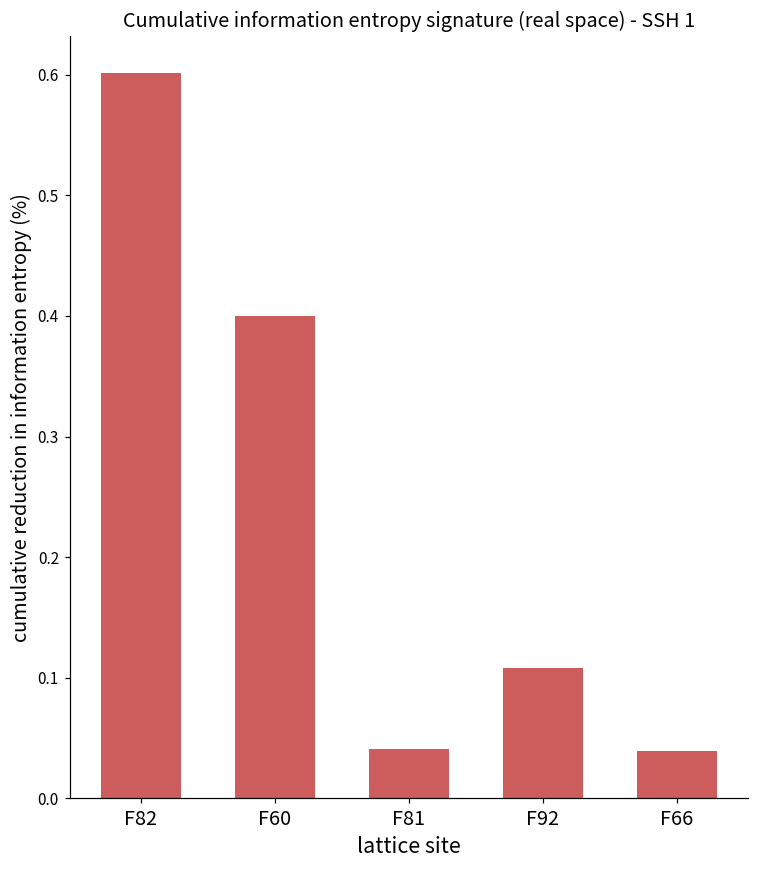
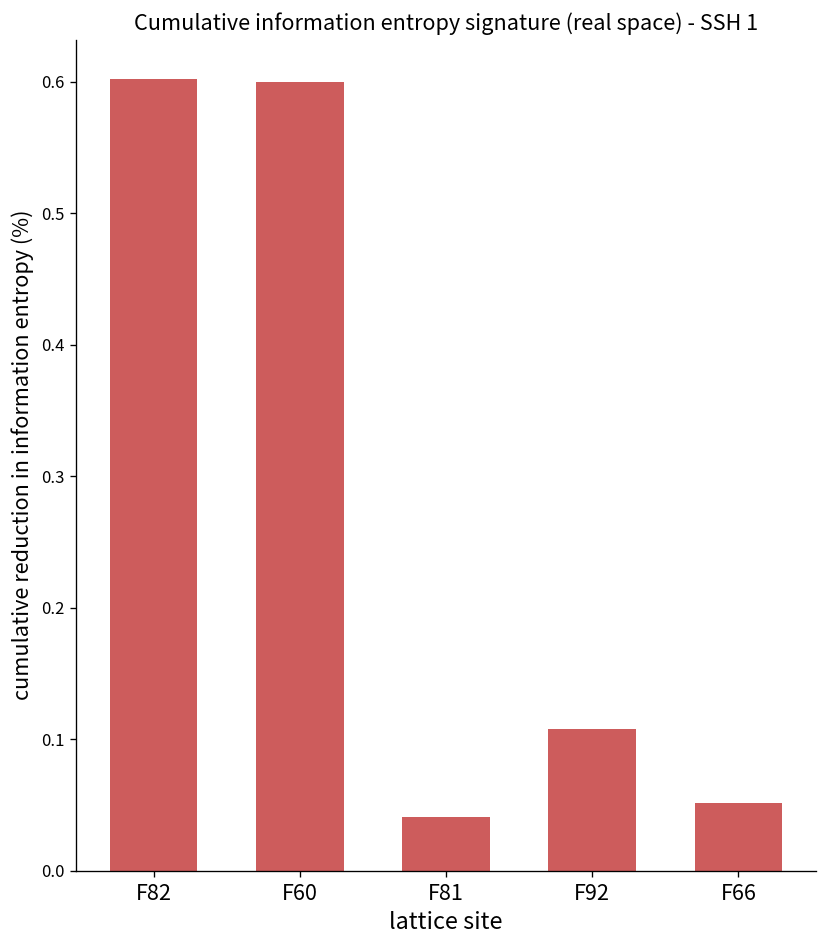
F60: 0.4 -> 0.6
F66: 0.039 -> 0.052
